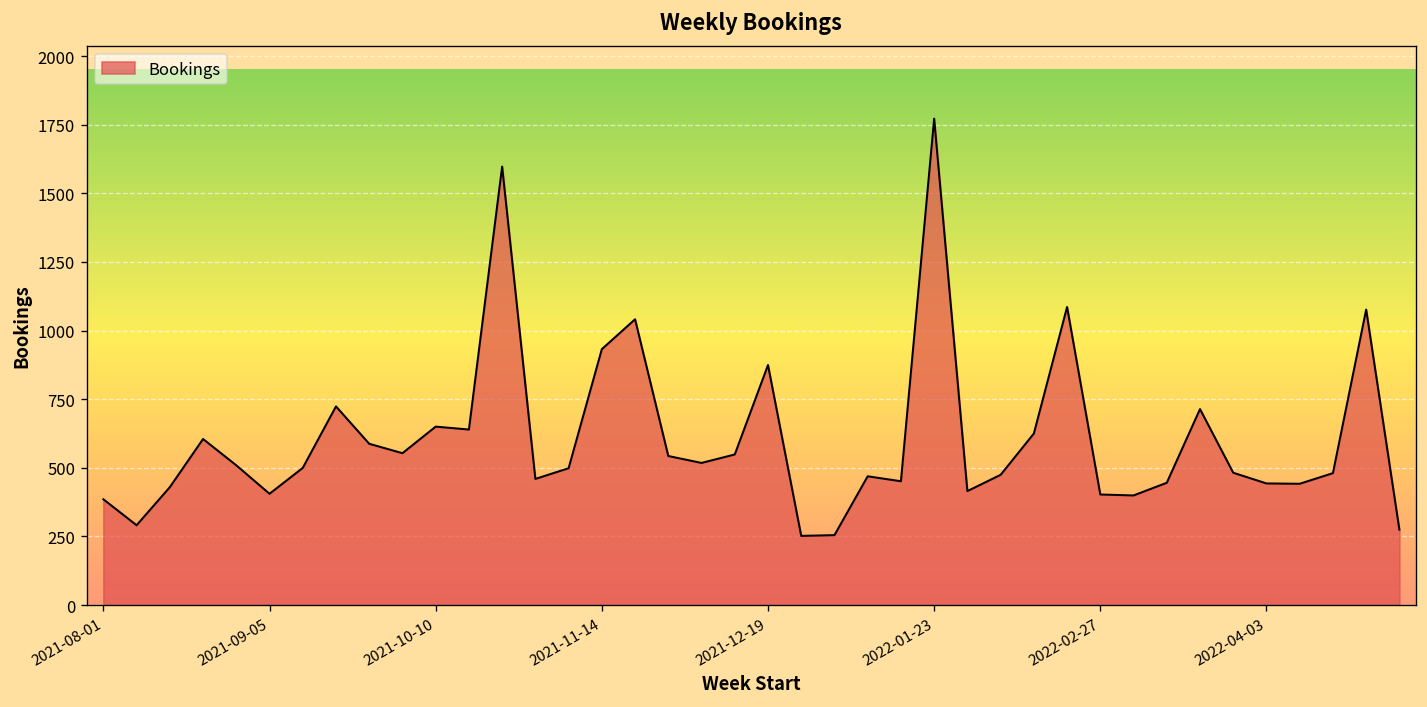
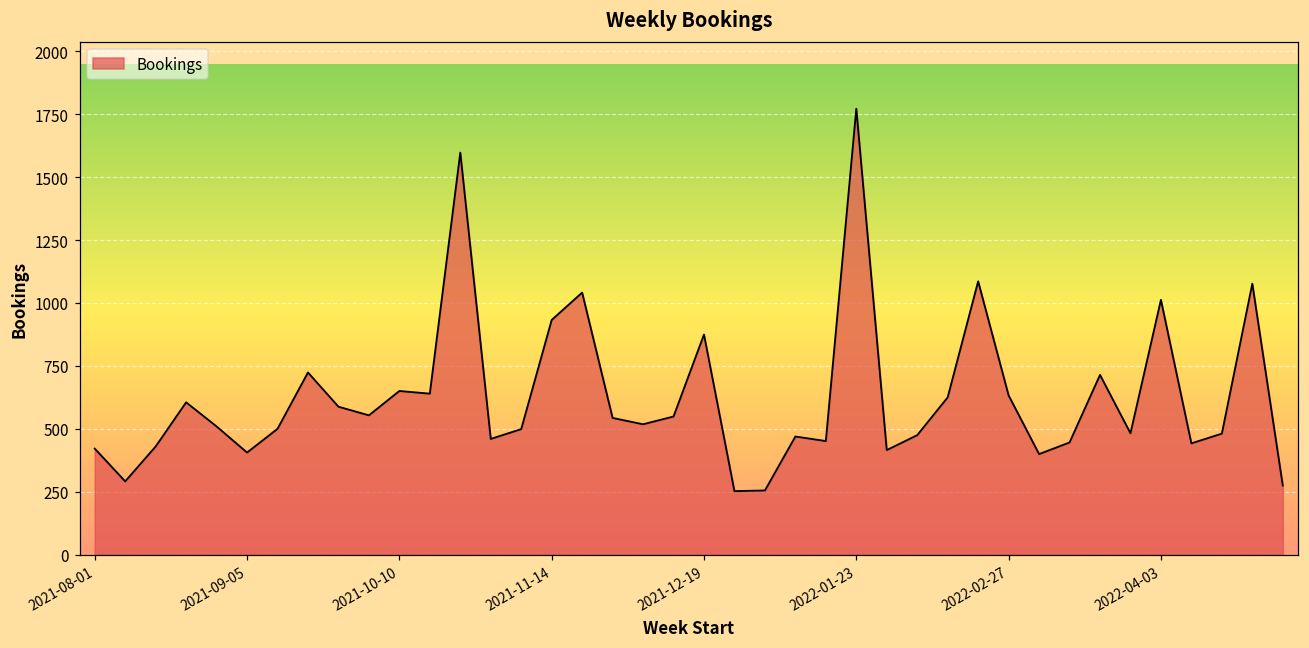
2021-08-01: 390 -> 420
2022-02-27: 400 -> 630
2022-04-03: 440 -> 1010
